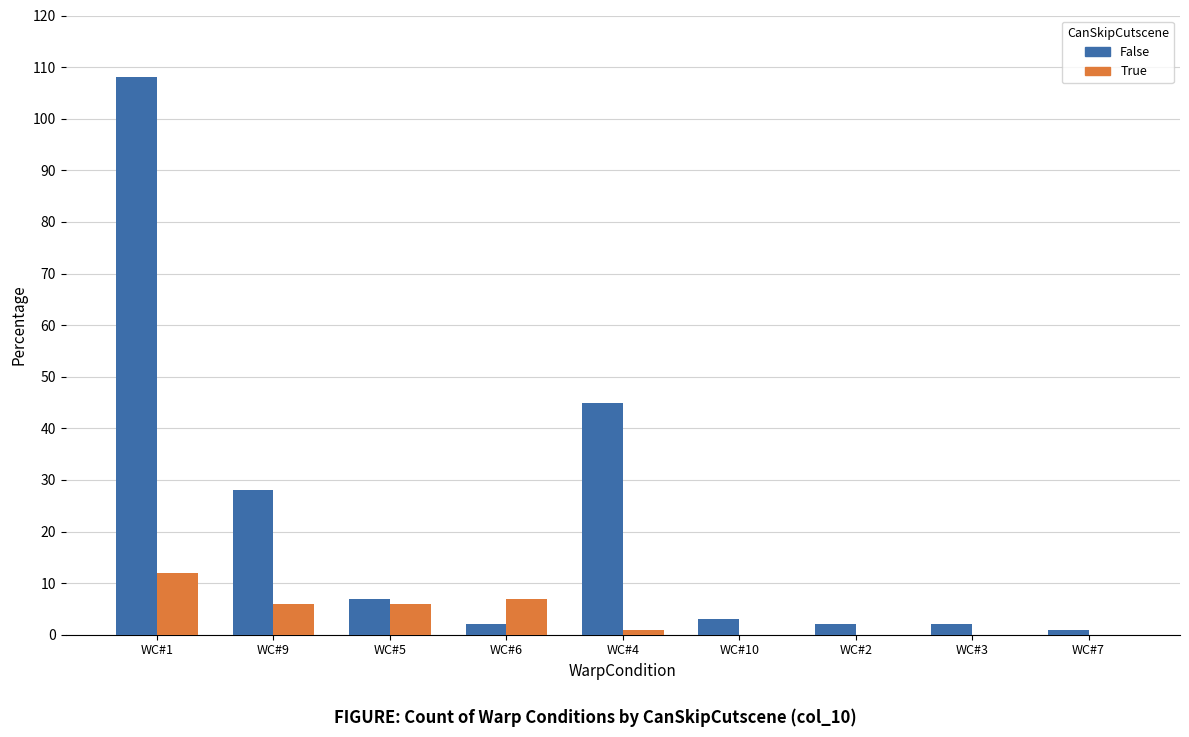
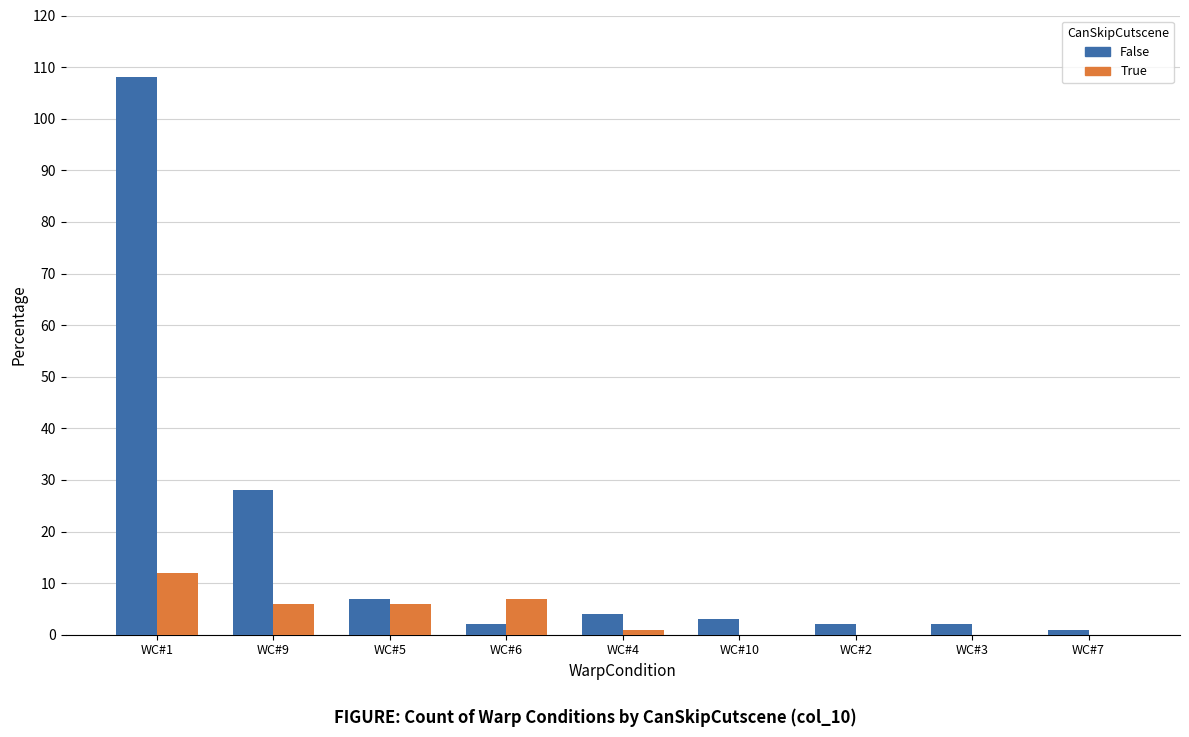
False, WC#4: 45 -> 4
